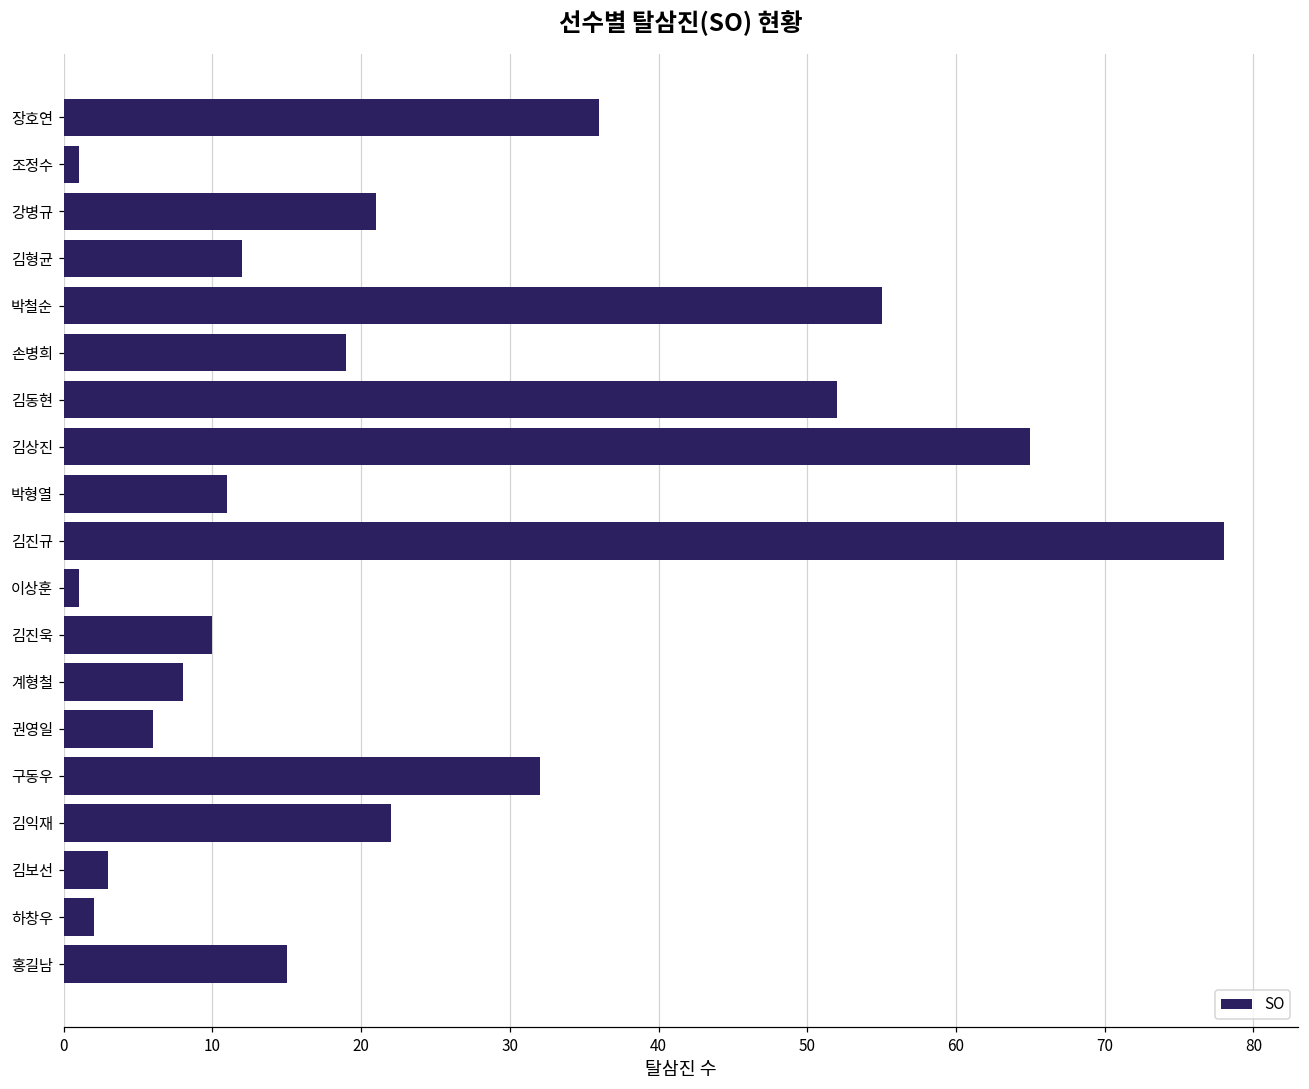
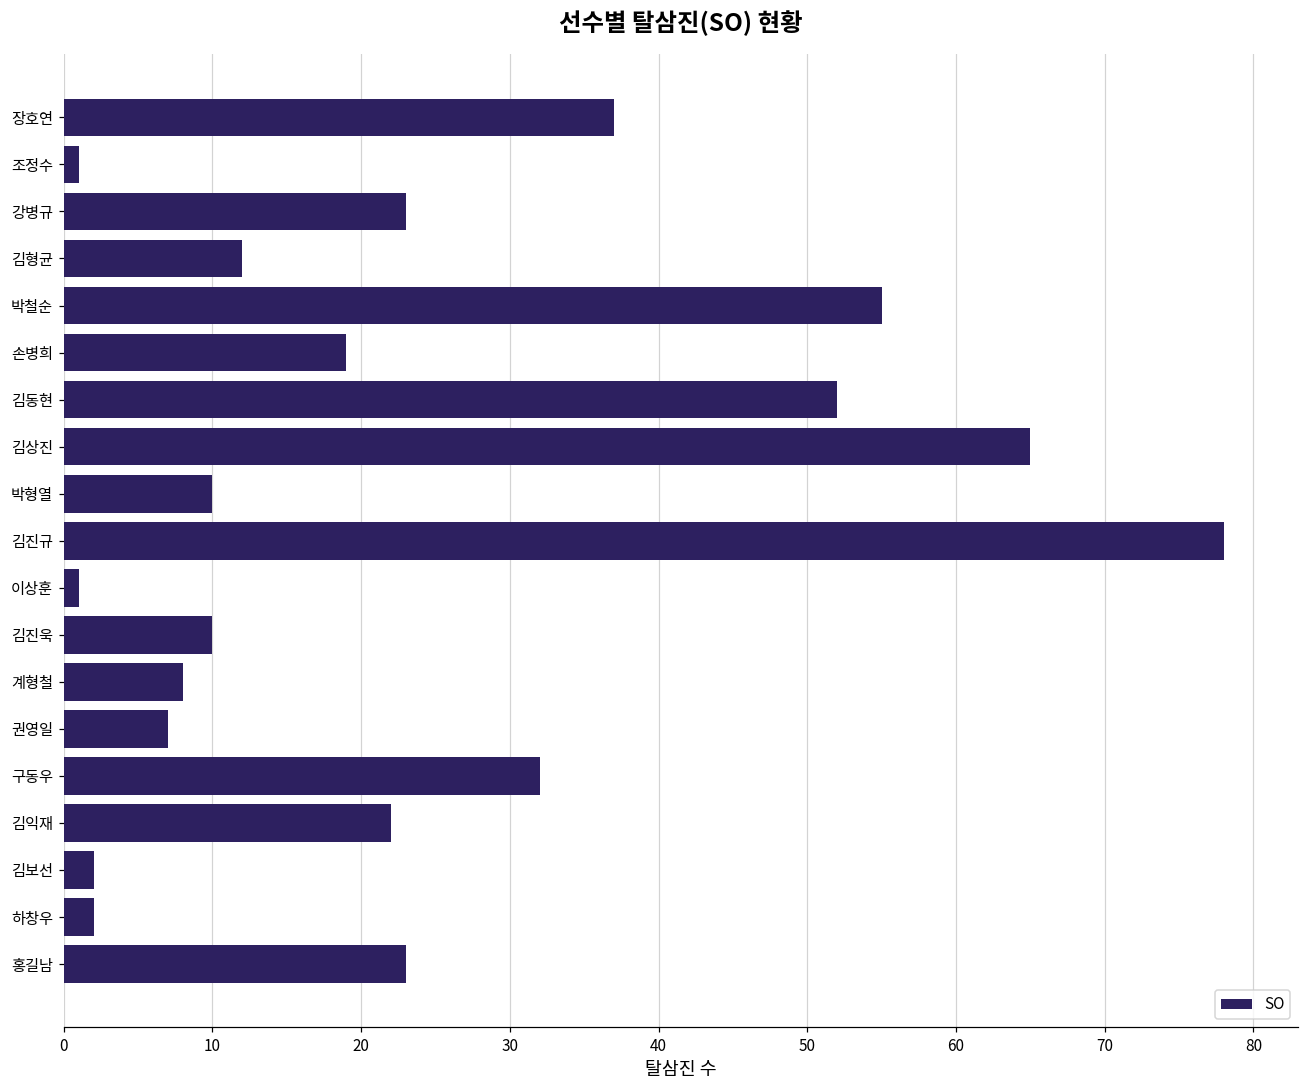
장호연: 36 -> 37
강병규: 21 -> 23
박형열: 11 -> 10
권영일: 6 -> 7
김보선: 3 -> 2
홍길남: 15 -> 23
